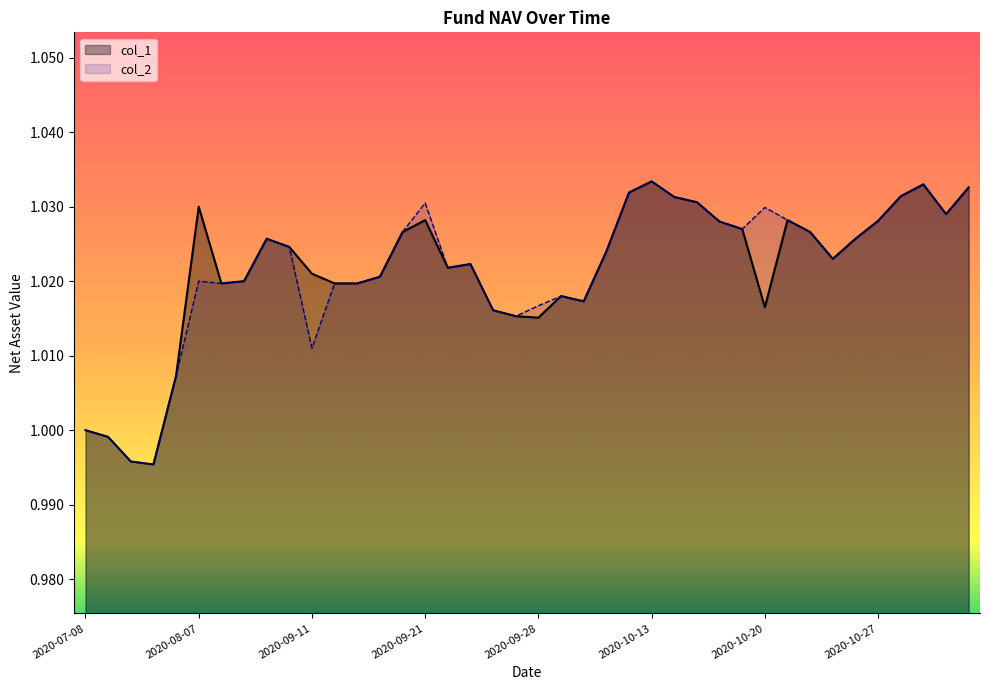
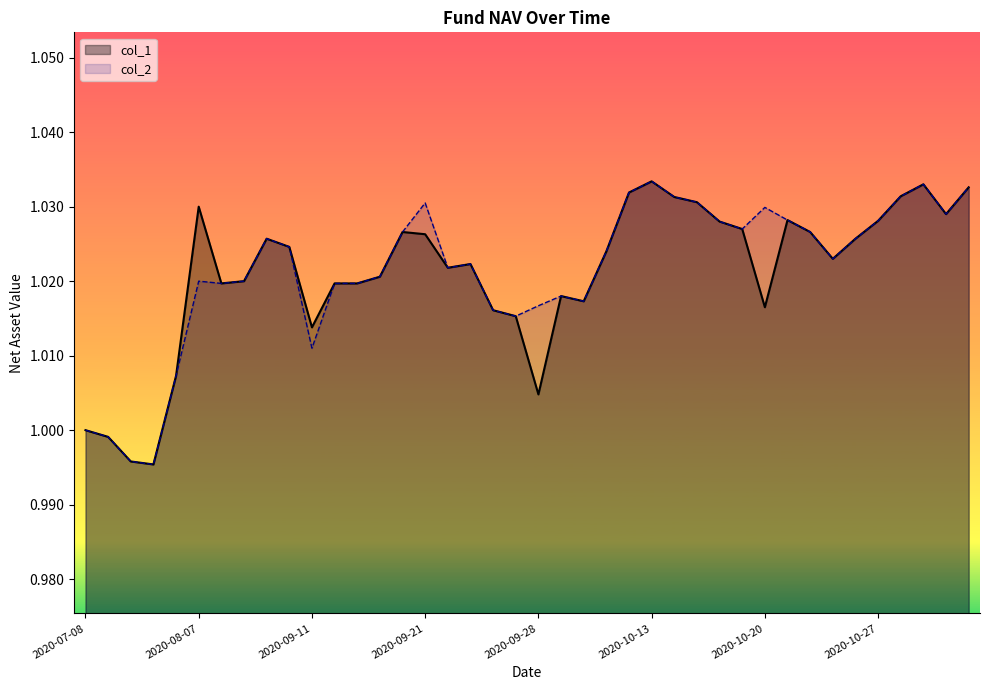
col_1, 2020-09-11: 1.021 -> 1.014
col_1, 2020-09-21: 1.028 -> 1.026
col_1, 2020-09-28: 1.015 -> 1.005
